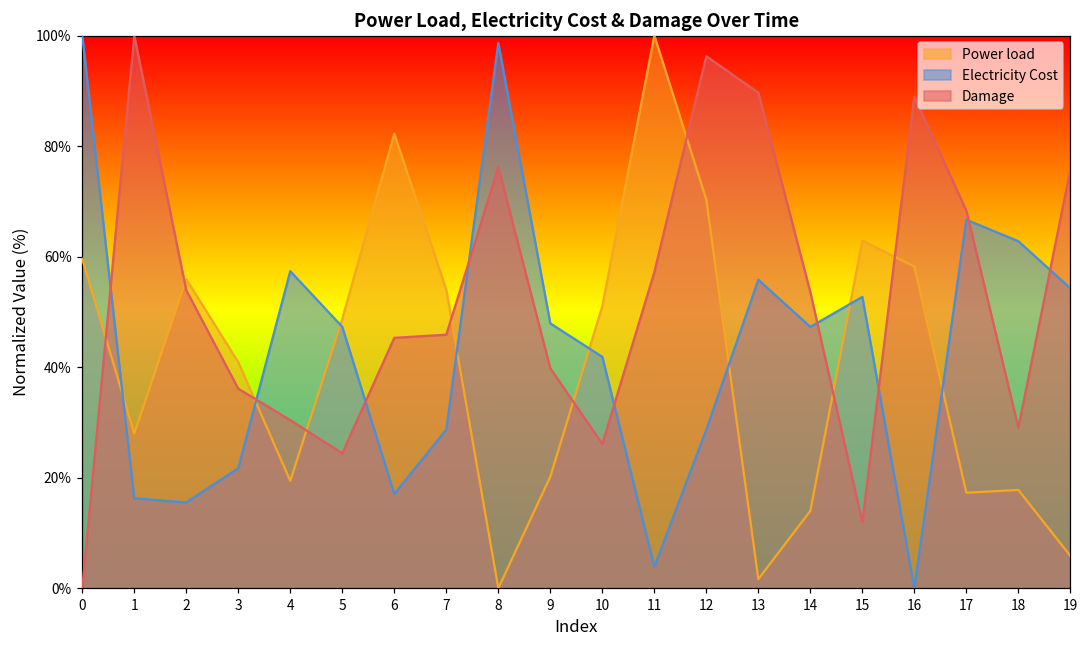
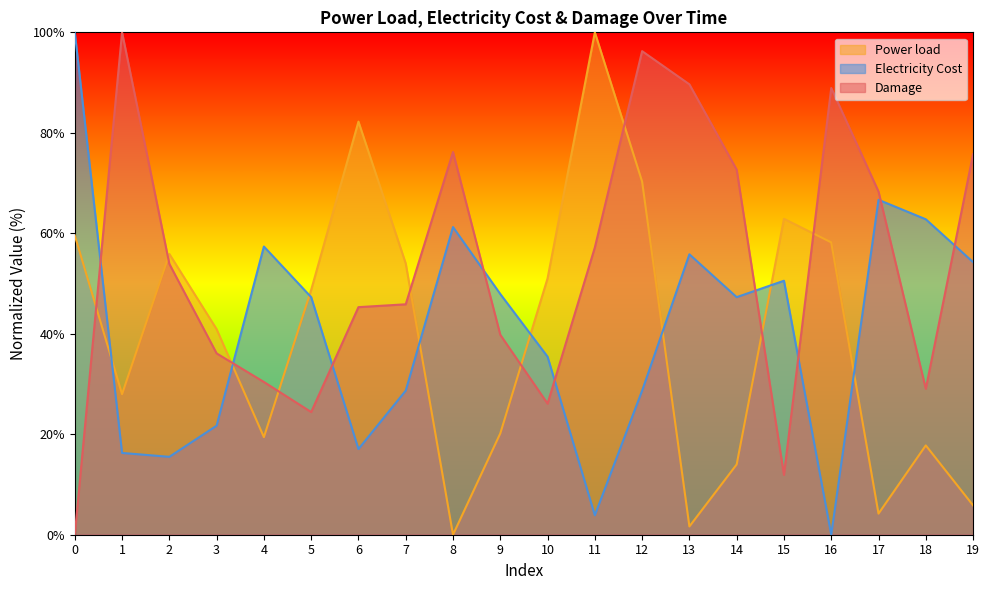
Electricity Cost, 8: 99% -> 61%
Electricity Cost, 10: 42% -> 35%
Damage, 14: 54% -> 73%
Electricity Cost, 15: 53% -> 51%
Power load, 17: 17% -> 4%
